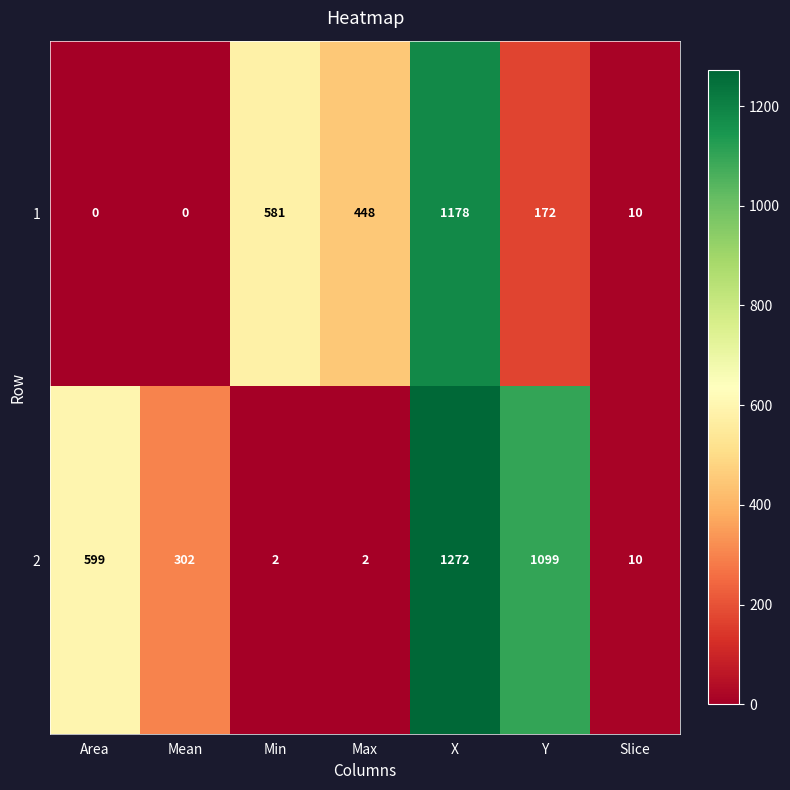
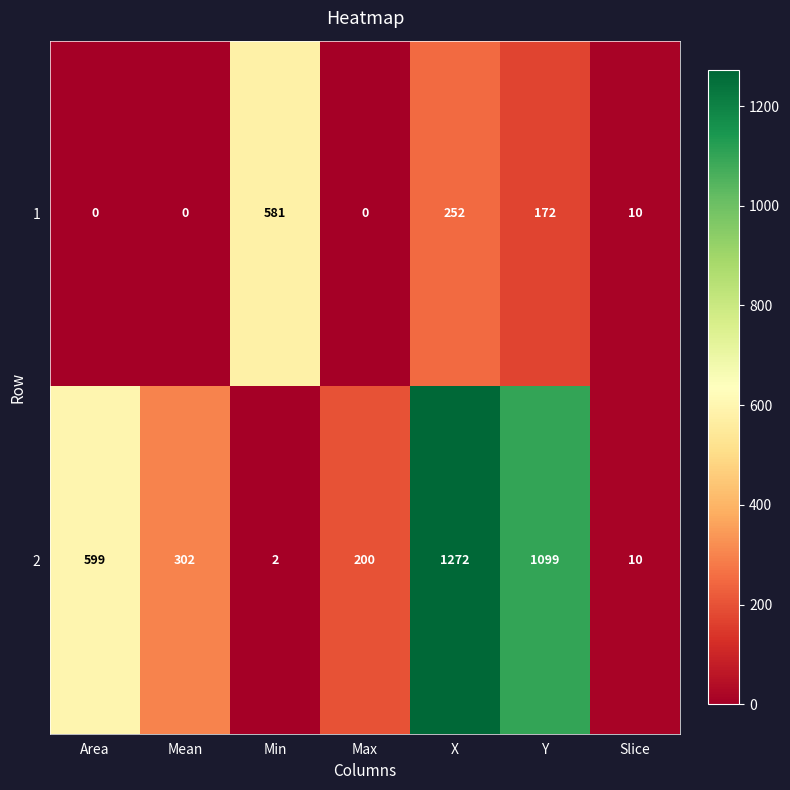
1, Max: 448 -> 0
1, X: 1178 -> 252
2, Max: 2 -> 200
